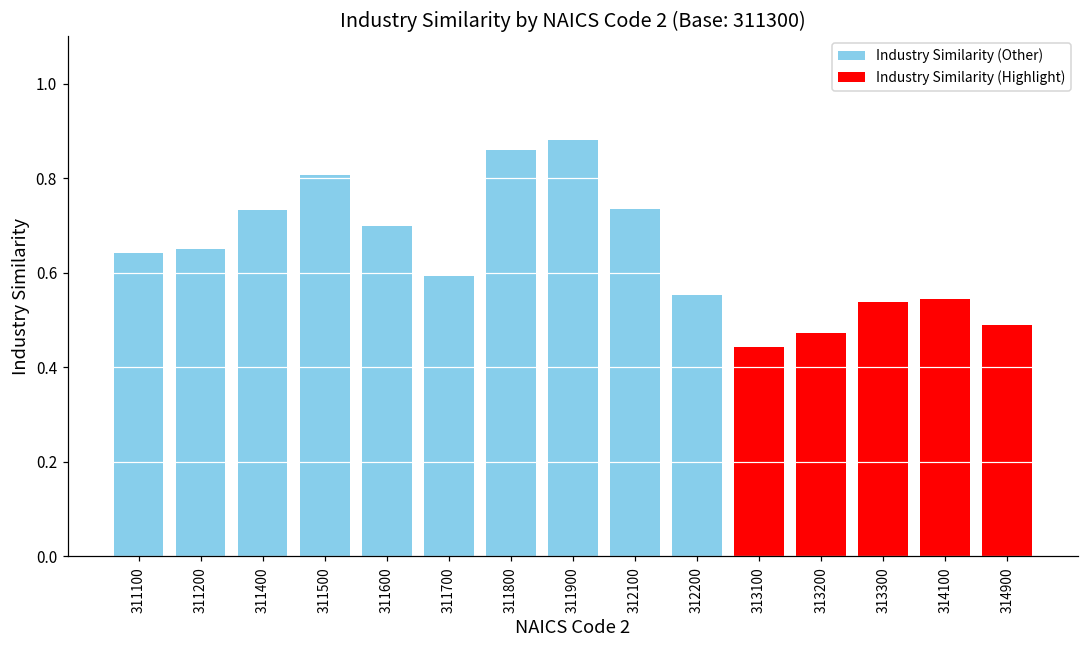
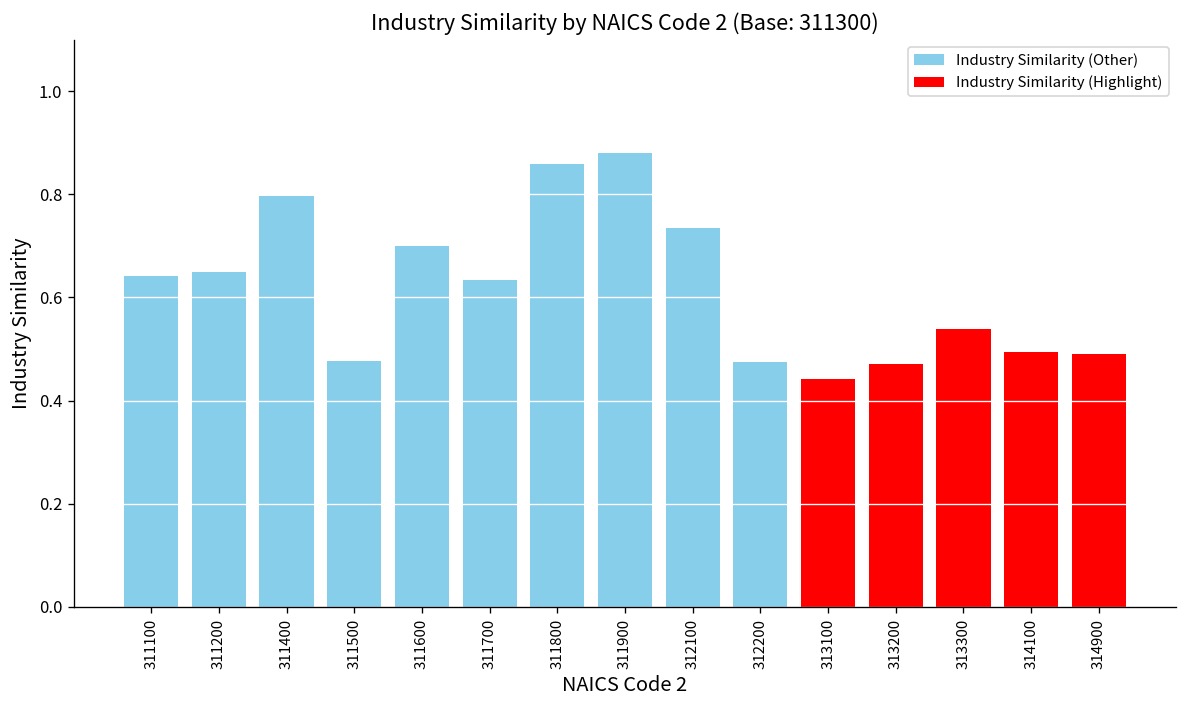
Industry Similarity (Other), 311400: 0.73 -> 0.80
Industry Similarity (Other), 311500: 0.81 -> 0.48
Industry Similarity (Other), 311700: 0.59 -> 0.63
Industry Similarity (Other), 312200: 0.55 -> 0.48
Industry Similarity (Highlight), 314100: 0.54 -> 0.49
